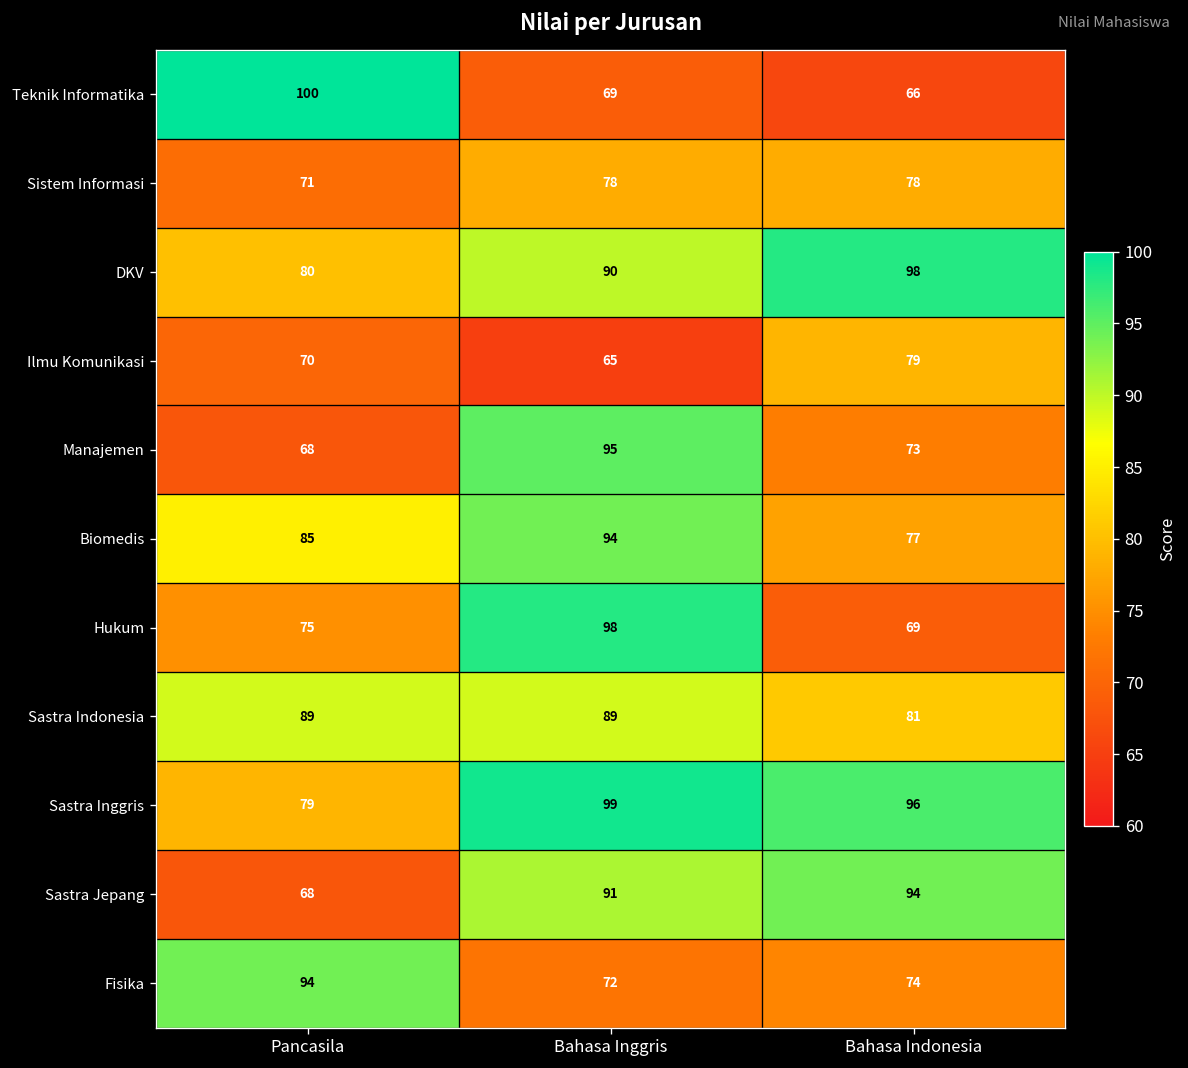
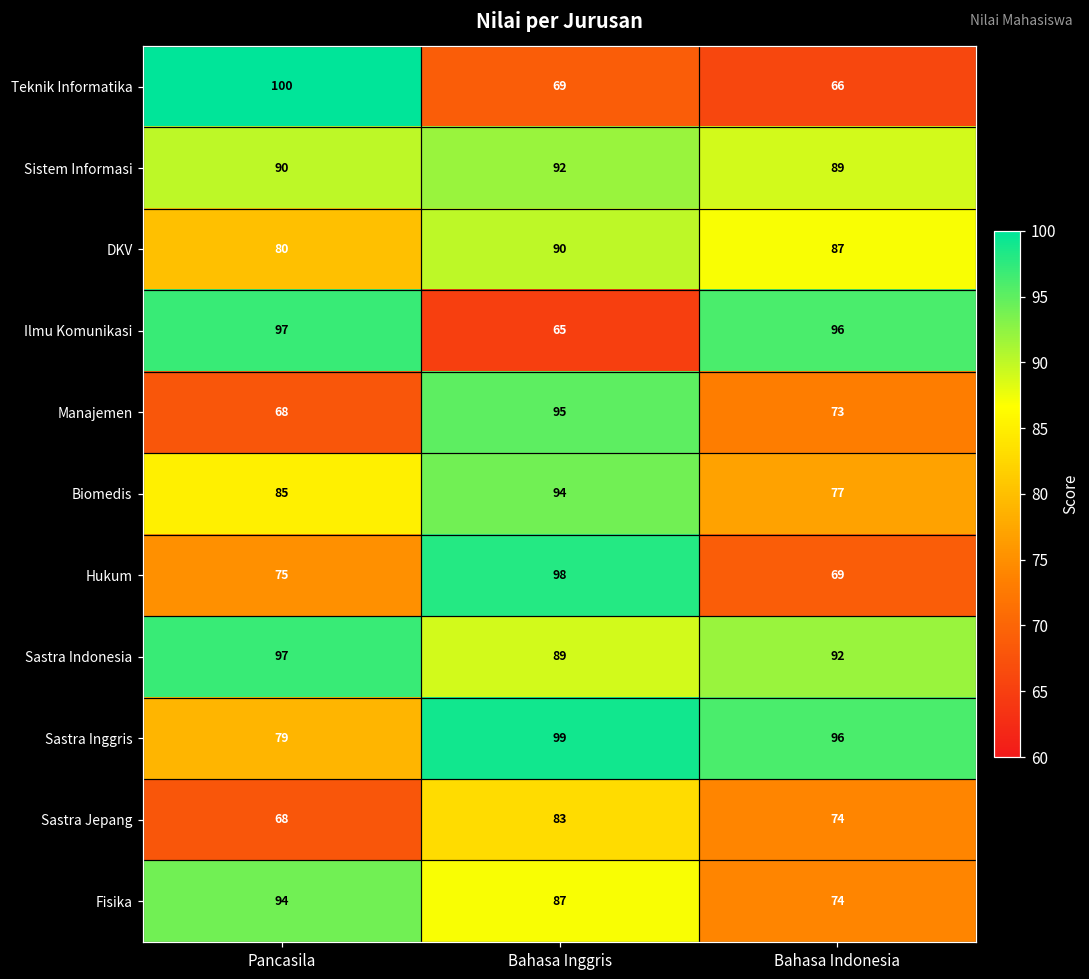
Sistem Informasi, Pancasila: 71 -> 90
Sistem Informasi, Bahasa Inggris: 78 -> 92
Sistem Informasi, Bahasa Indonesia: 78 -> 89
DKV, Bahasa Indonesia: 98 -> 87
Ilmu Komunikasi, Pancasila: 70 -> 97
Ilmu Komunikasi, Bahasa Indonesia: 79 -> 96
Sastra Indonesia, Pancasila: 89 -> 97
Sastra Indonesia, Bahasa Indonesia: 81 -> 92
Sastra Jepang, Bahasa Inggris: 91 -> 83
Sastra Jepang, Bahasa Indonesia: 94 -> 74
Fisika, Bahasa Inggris: 72 -> 87
